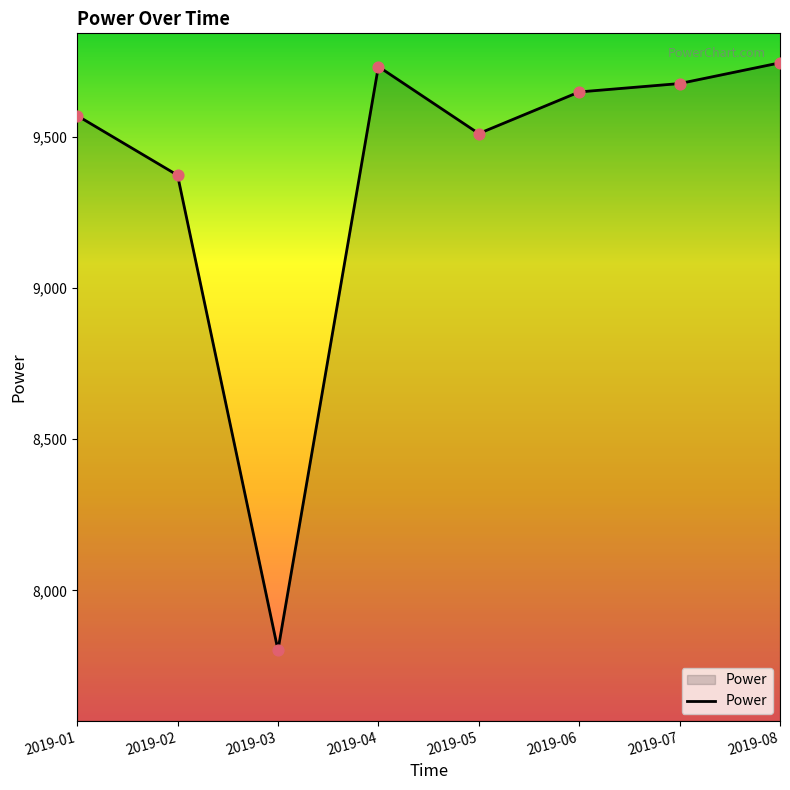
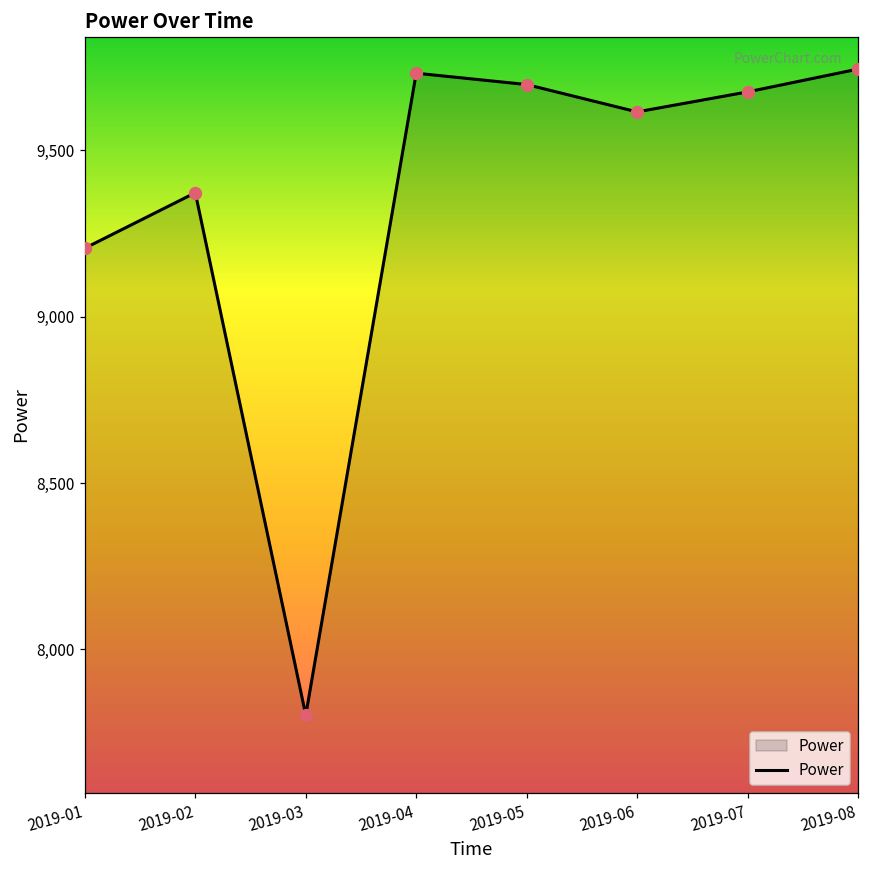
2019-01: 9,570 -> 9,210
2019-05: 9,510 -> 9,700
2019-06: 9,650 -> 9,620
